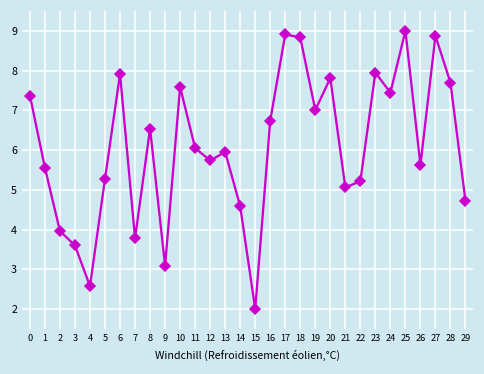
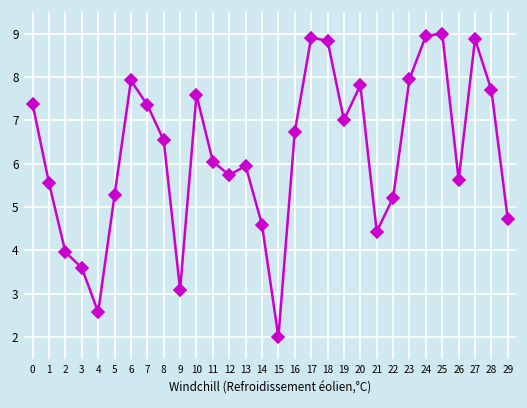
7: 3.8 -> 7.4
21: 5.1 -> 4.4
24: 7.4 -> 9.0
